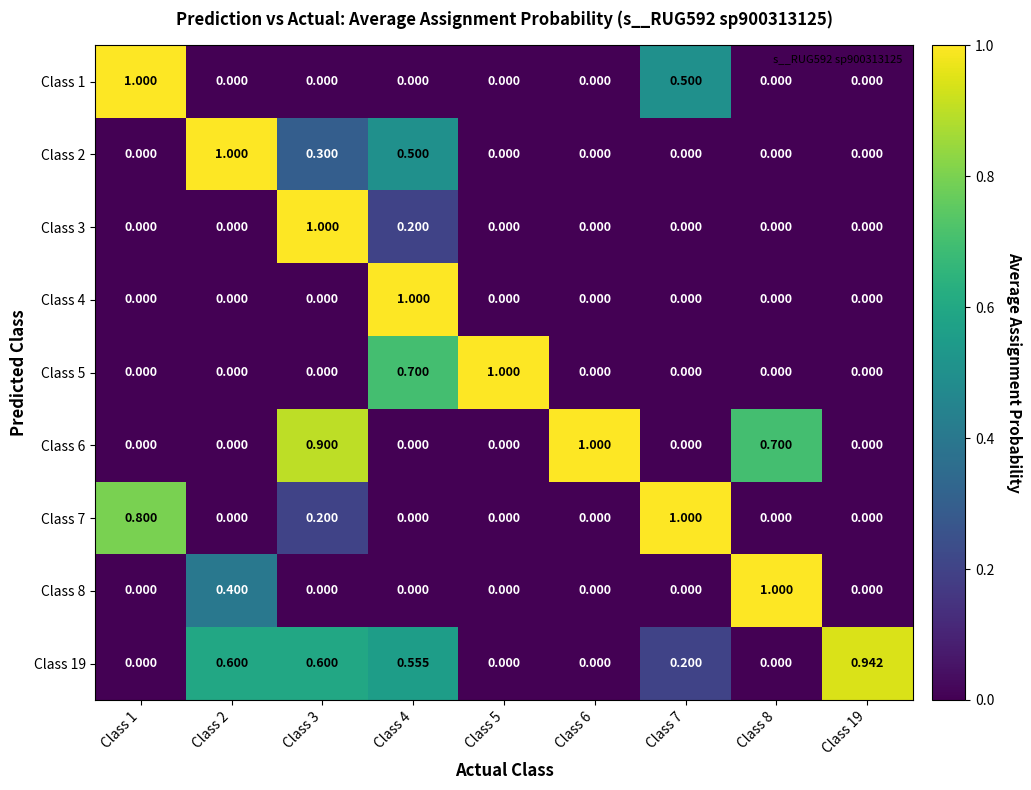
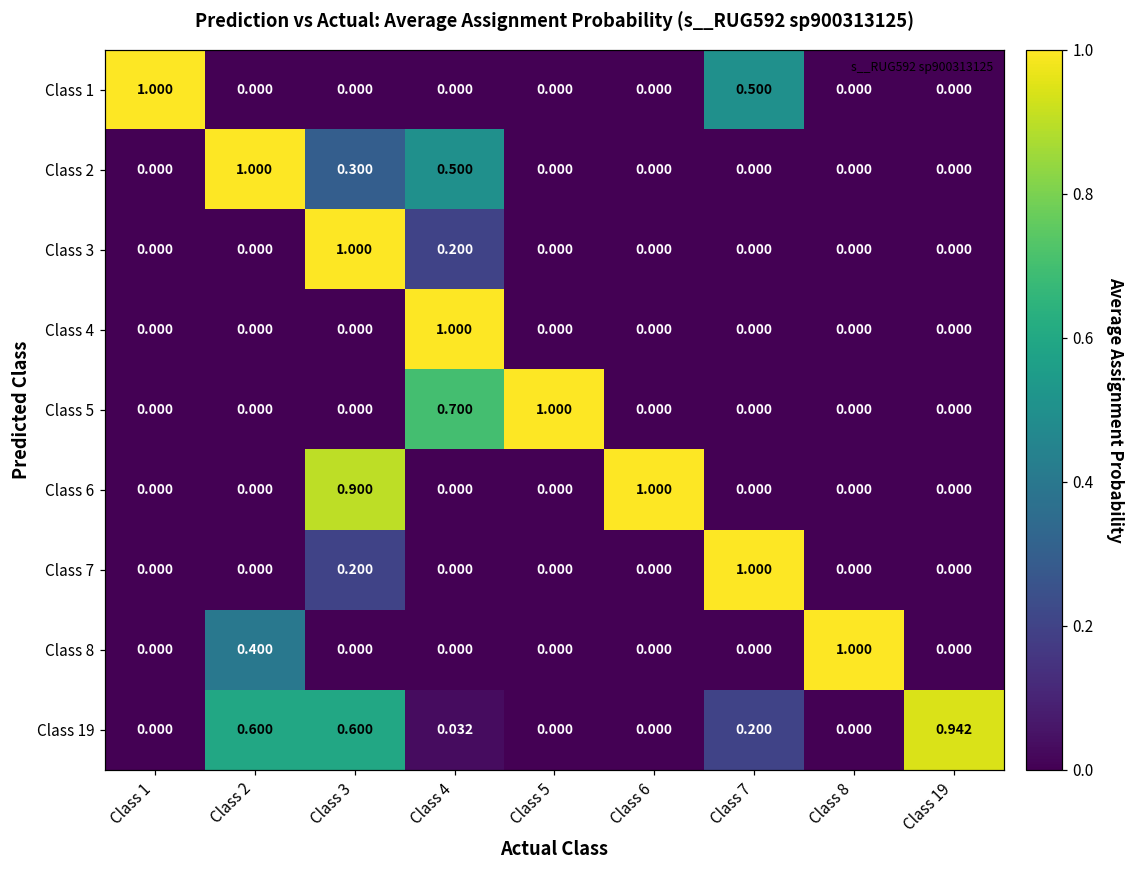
Class 6, Class 8: 0.700 -> 0.000
Class 7, Class 1: 0.800 -> 0.000
Class 19, Class 4: 0.555 -> 0.032
